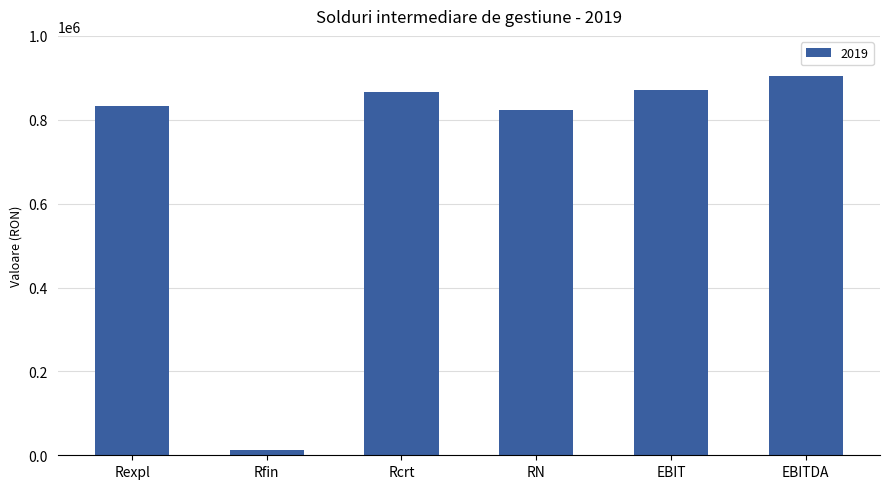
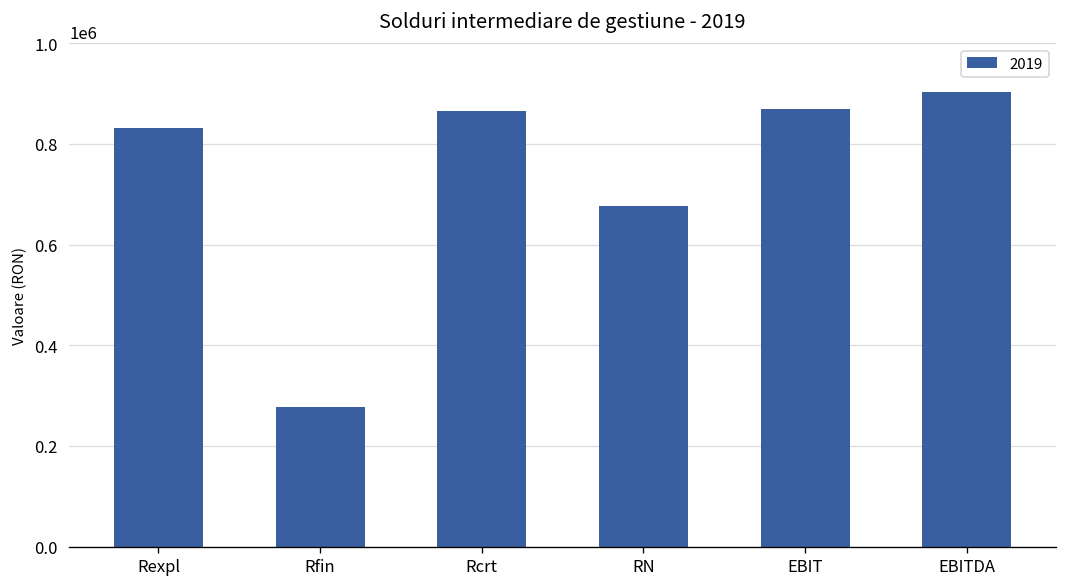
Rfin: 10000 -> 280000
RN: 820000 -> 680000
